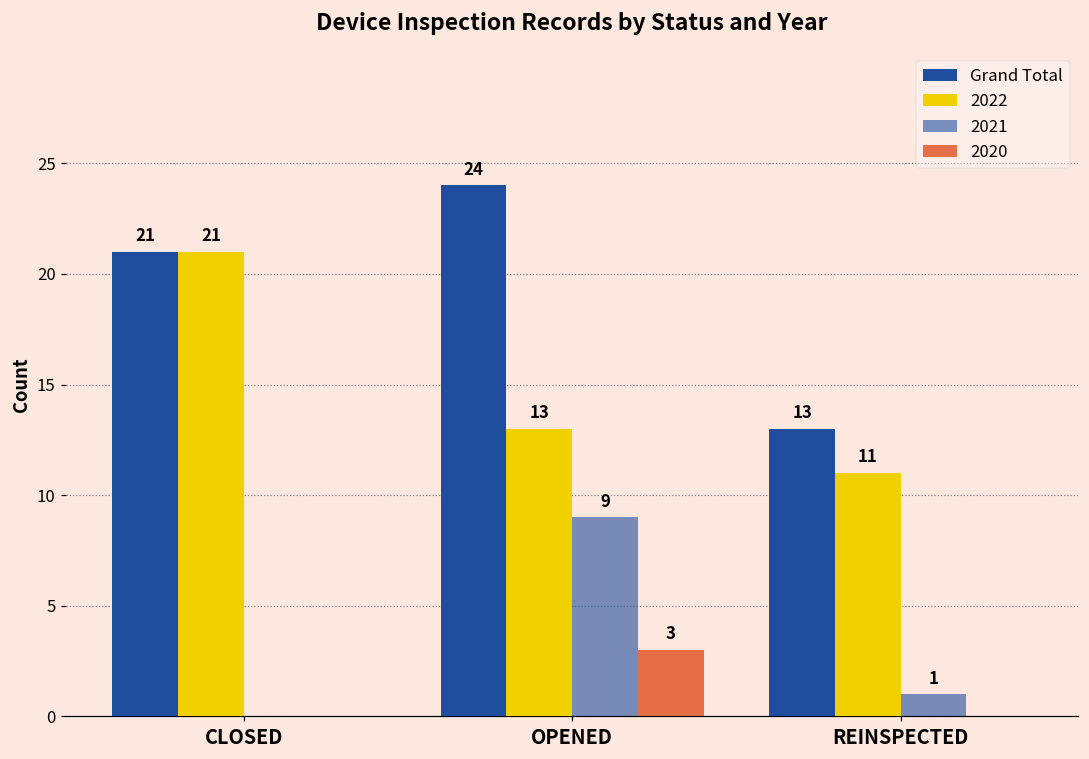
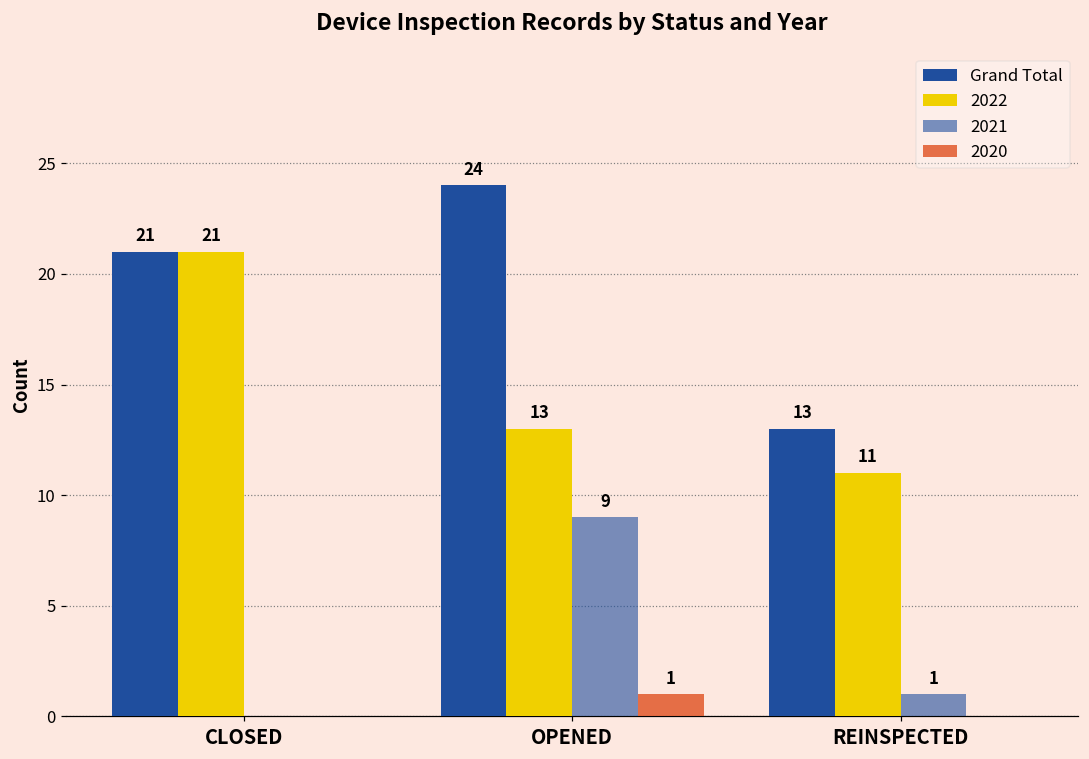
2020, OPENED: 3 -> 1
